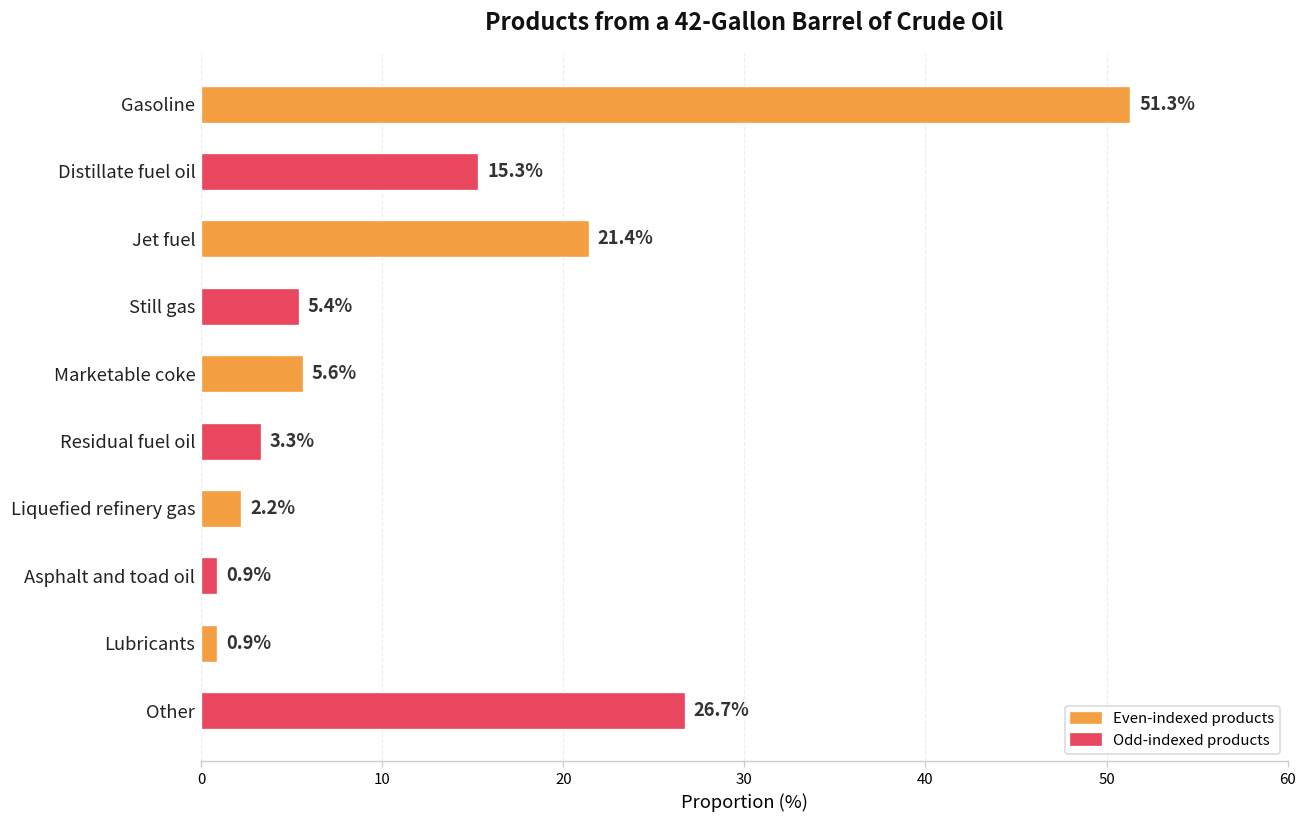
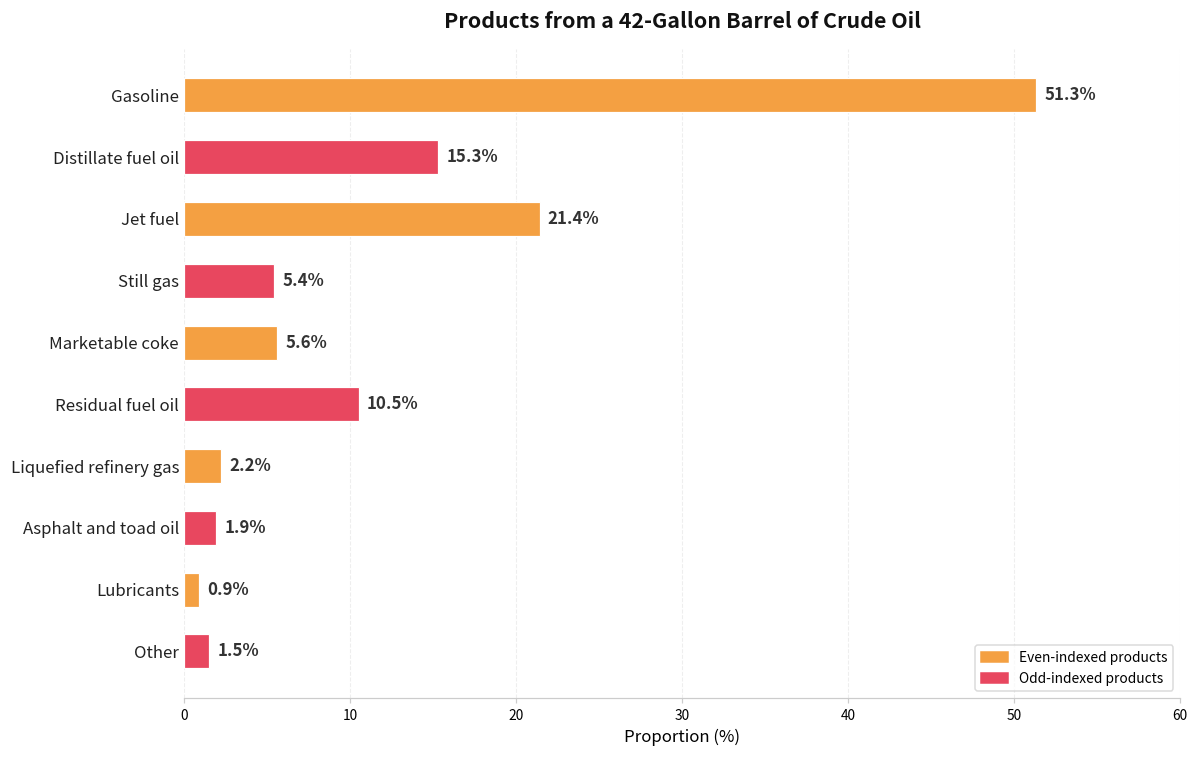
Residual fuel oil: 3.3% -> 10.5%
Asphalt and toad oil: 0.9% -> 1.9%
Other: 26.7% -> 1.5%
